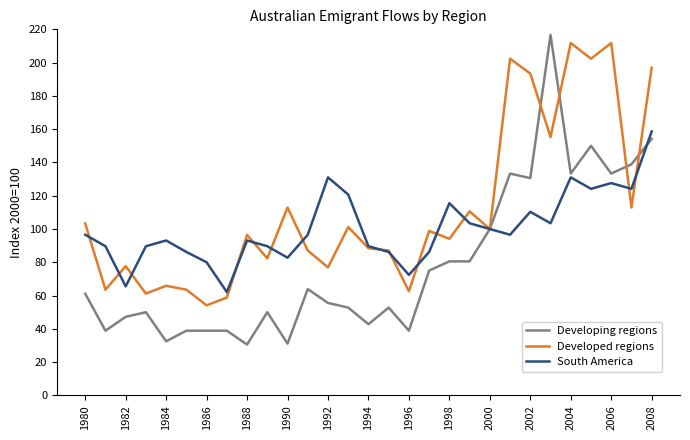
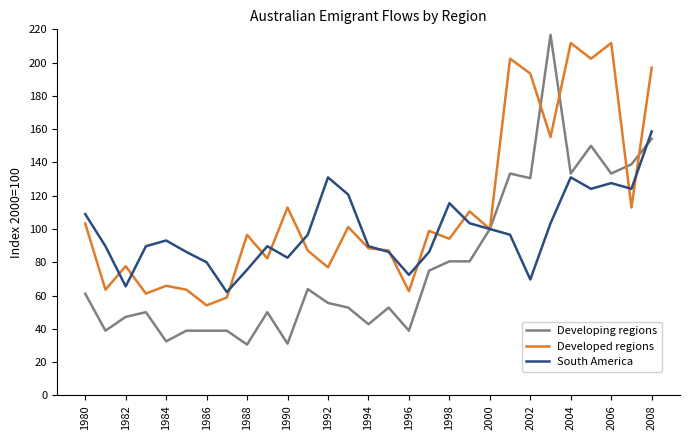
South America, 1980: 97 -> 109
South America, 1988: 93 -> 76
South America, 2002: 110 -> 70
